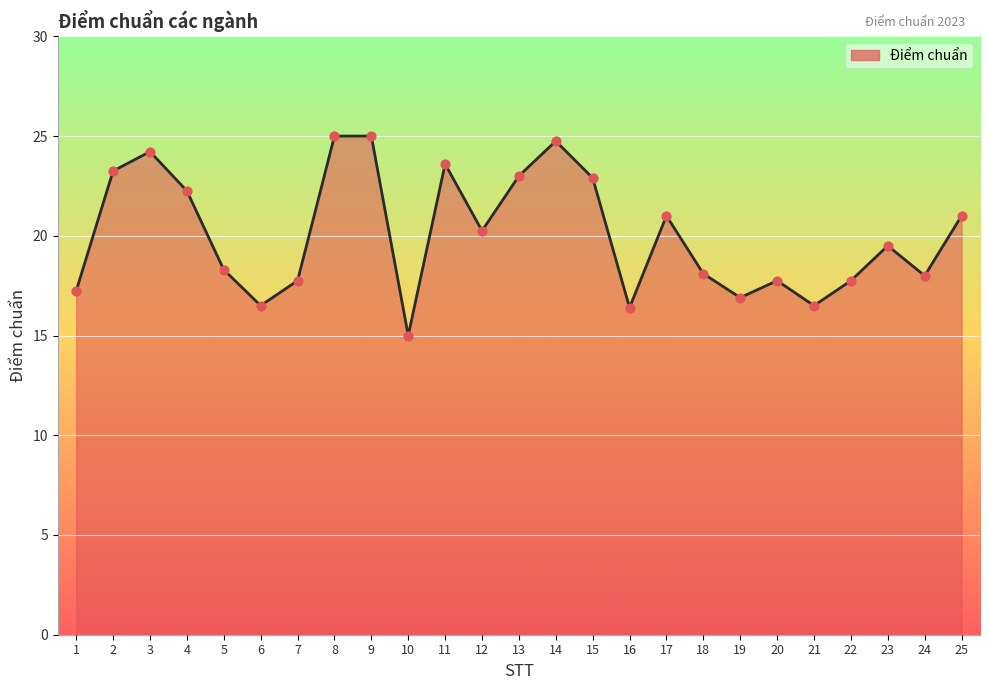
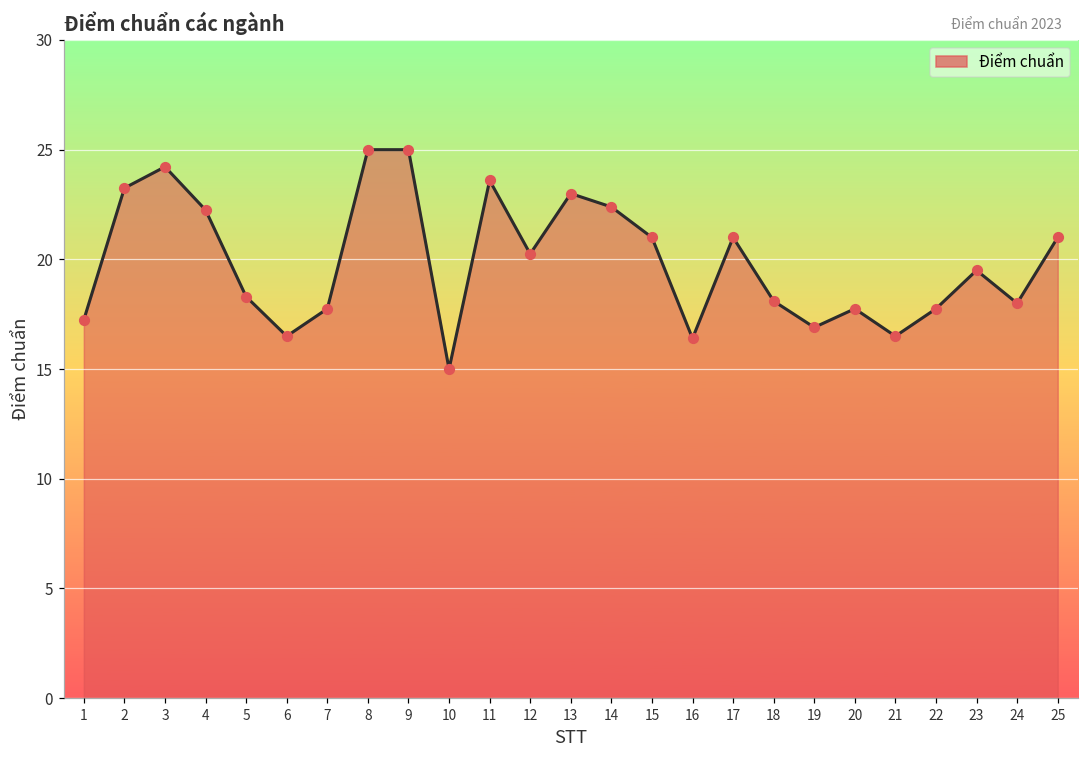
14: 24.8 -> 22.4
15: 22.9 -> 21.0
